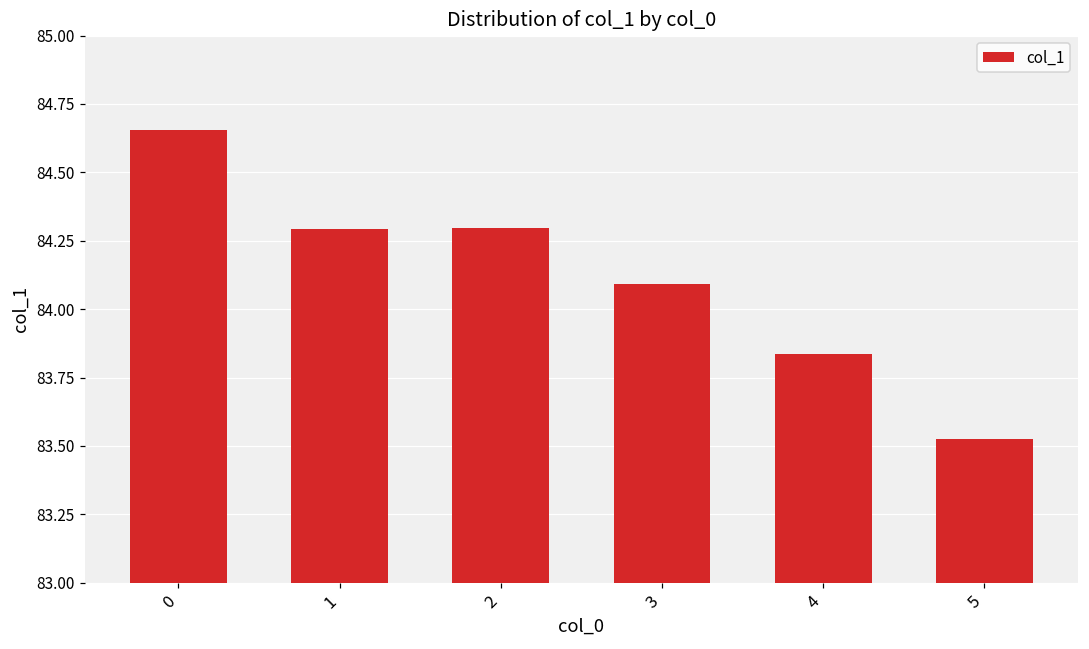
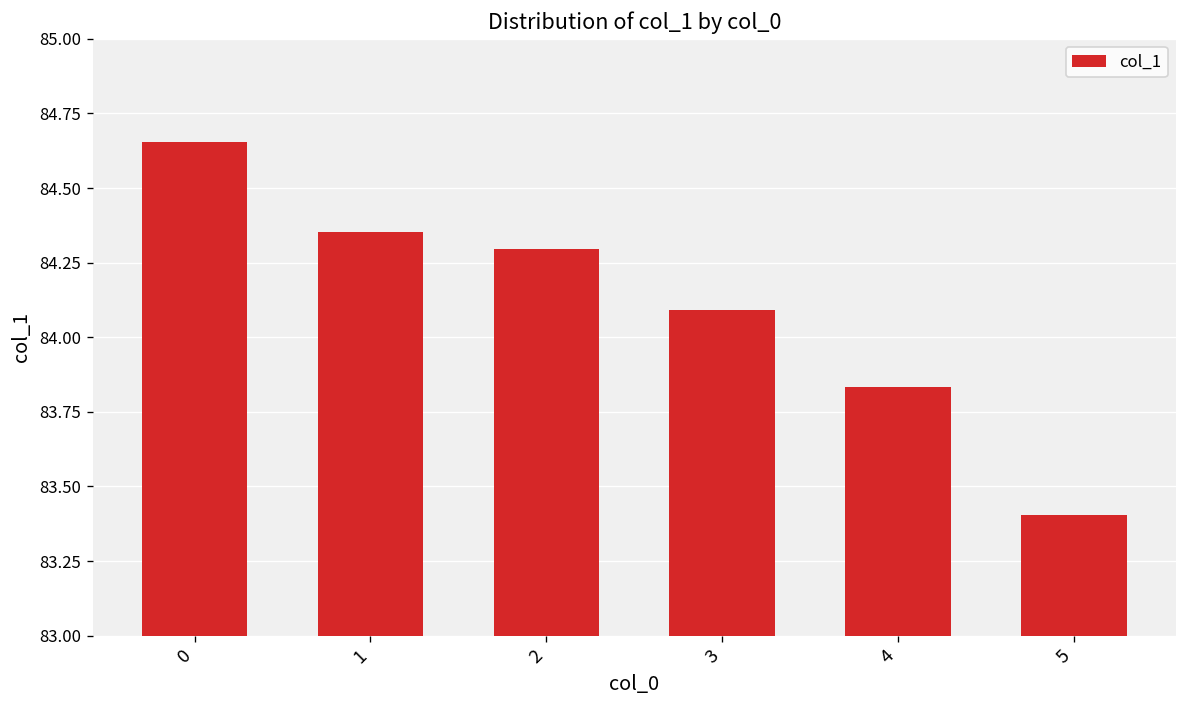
1: 84.29 -> 84.35
5: 83.53 -> 83.40
